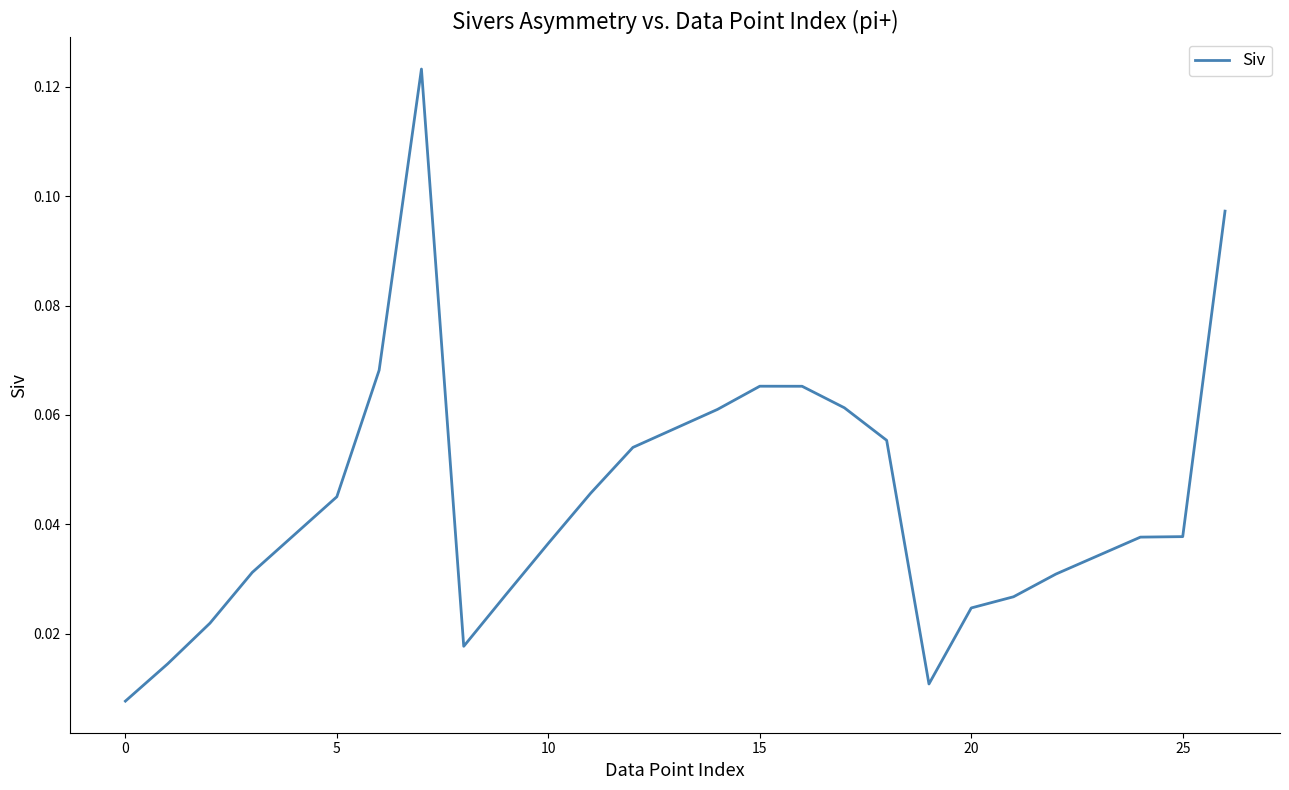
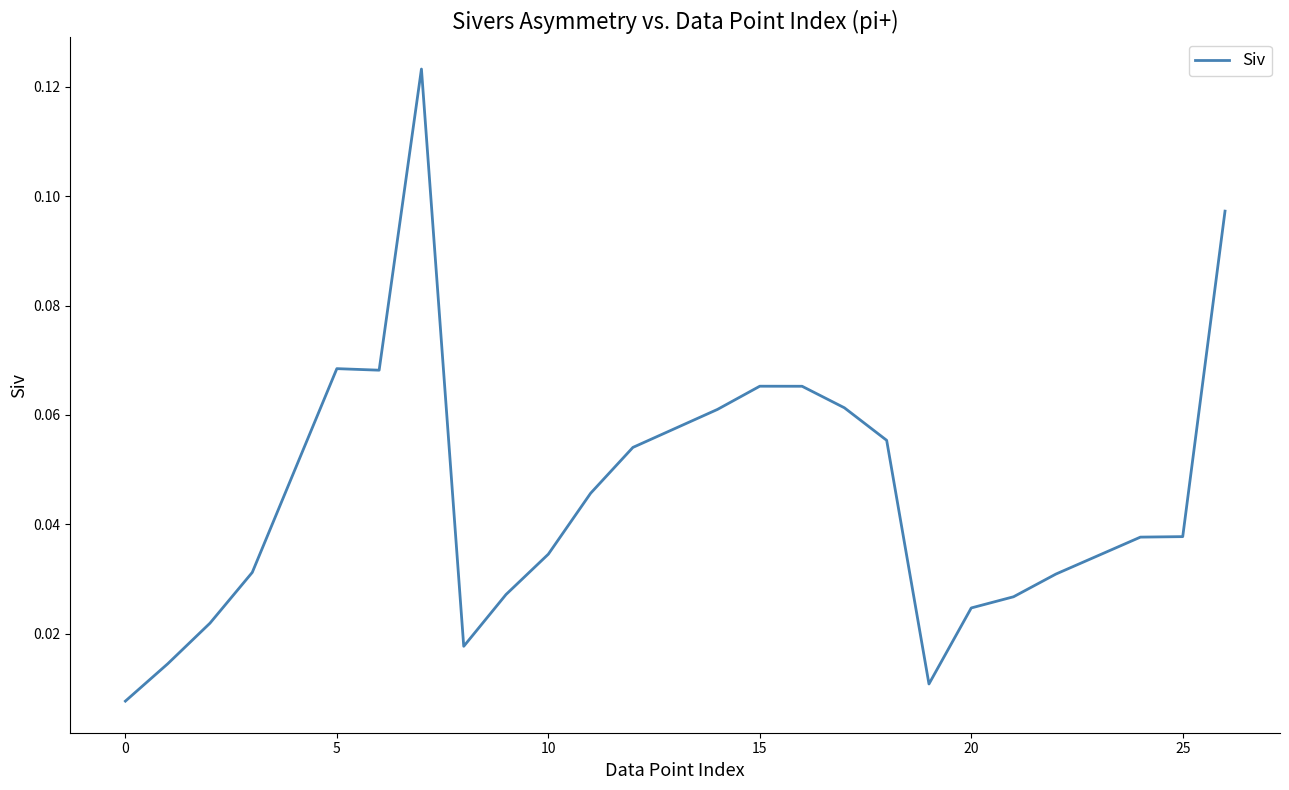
5: 0.045 -> 0.068
10: 0.037 -> 0.035
